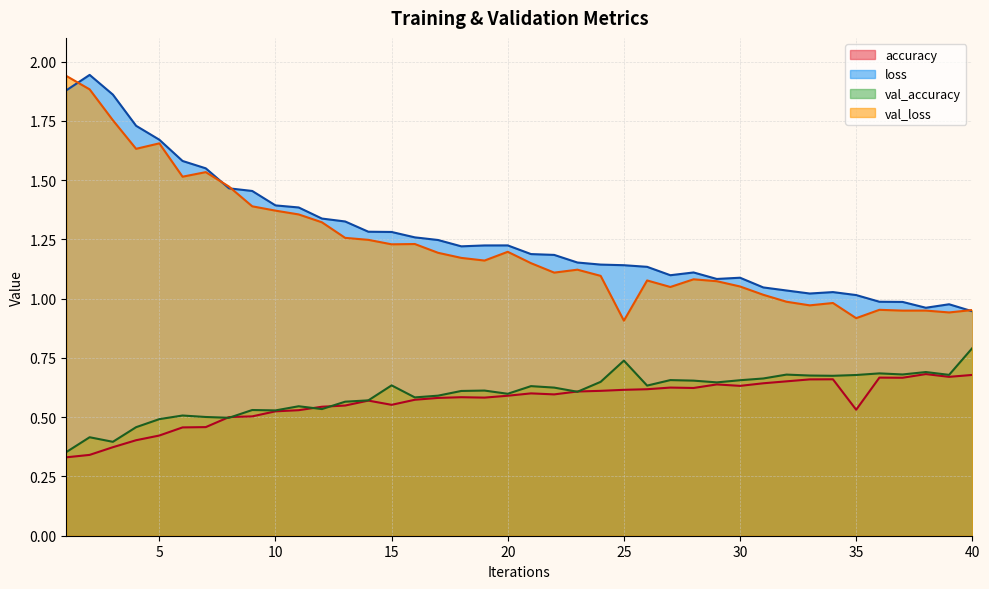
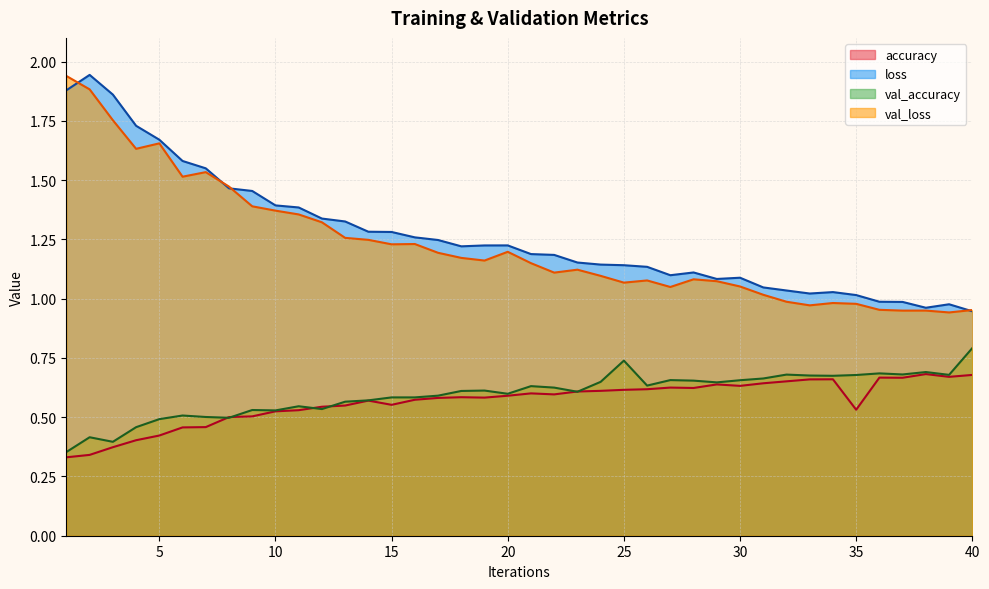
val_accuracy, 15: 0.63 -> 0.58
val_loss, 25: 0.91 -> 1.07
val_loss, 35: 0.92 -> 0.98
